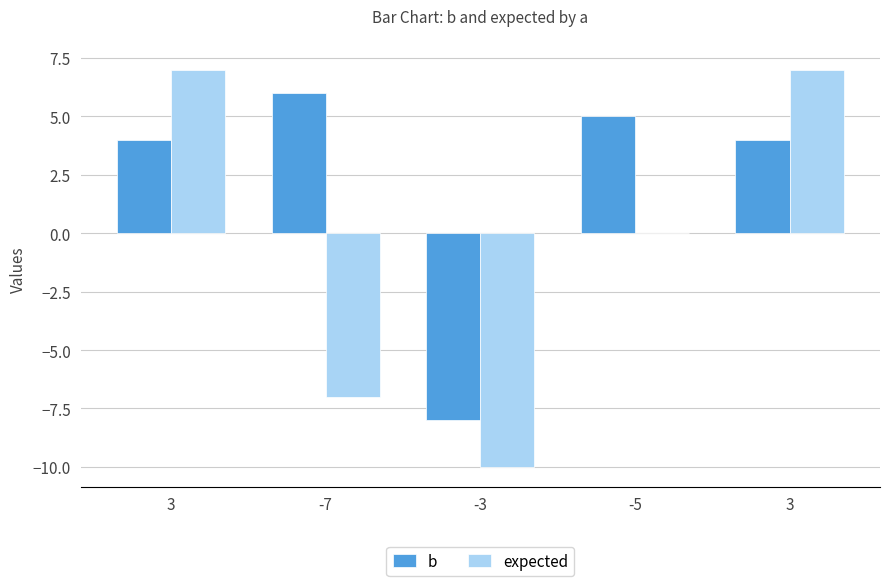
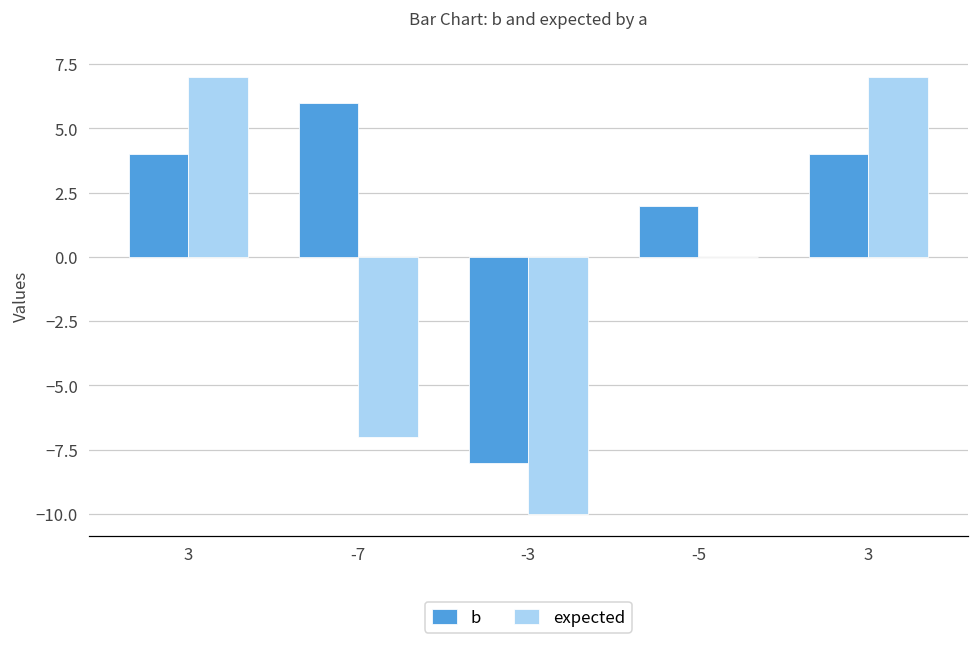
b, -5: 5 -> 2
